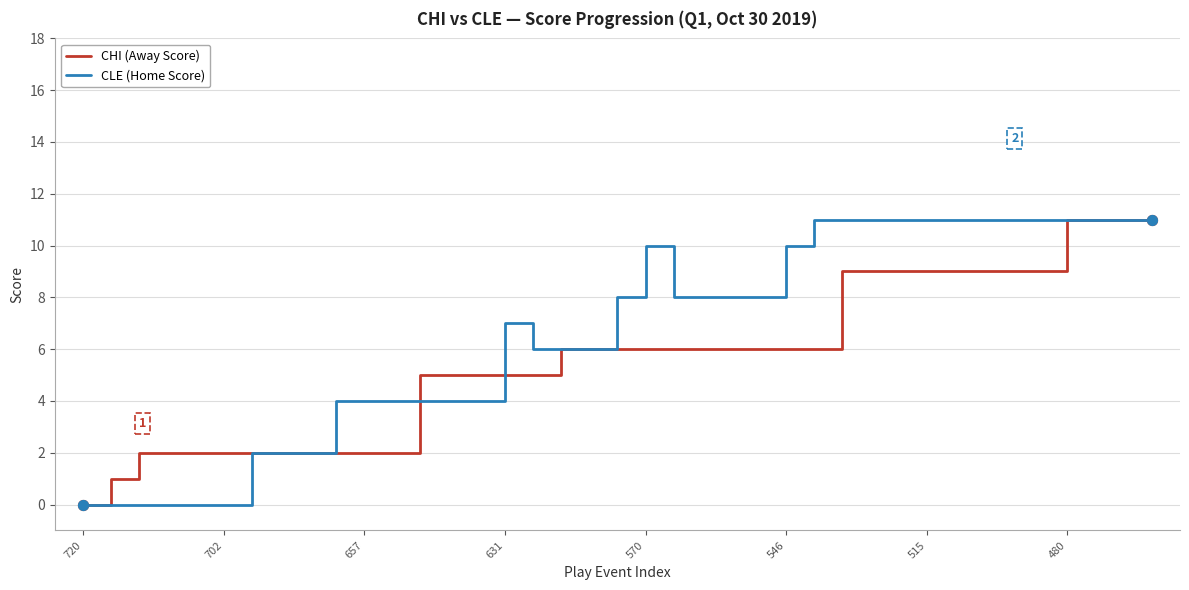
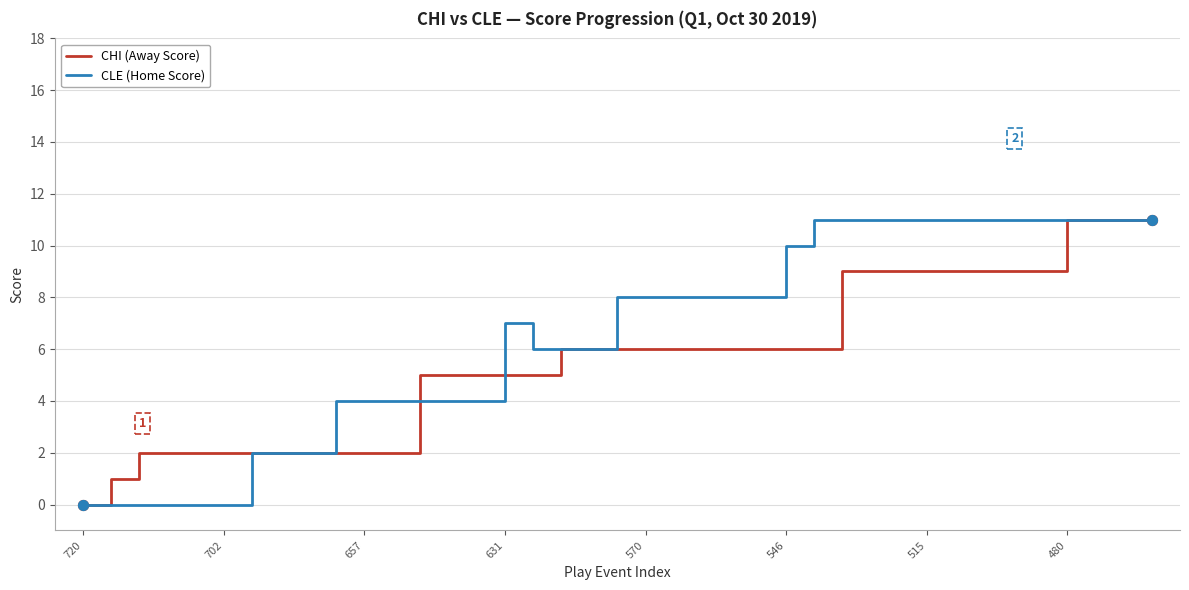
CLE (Home Score), 570: 10 -> 8
